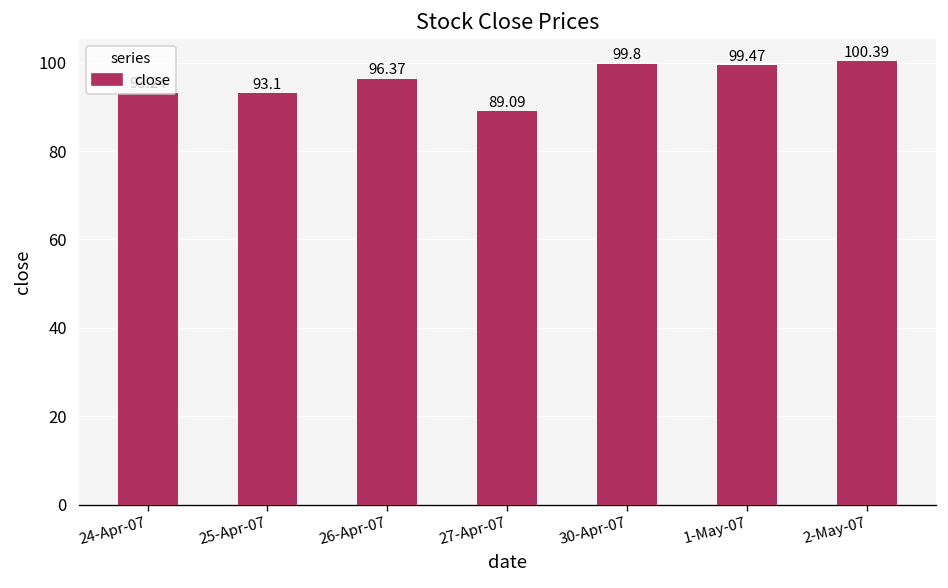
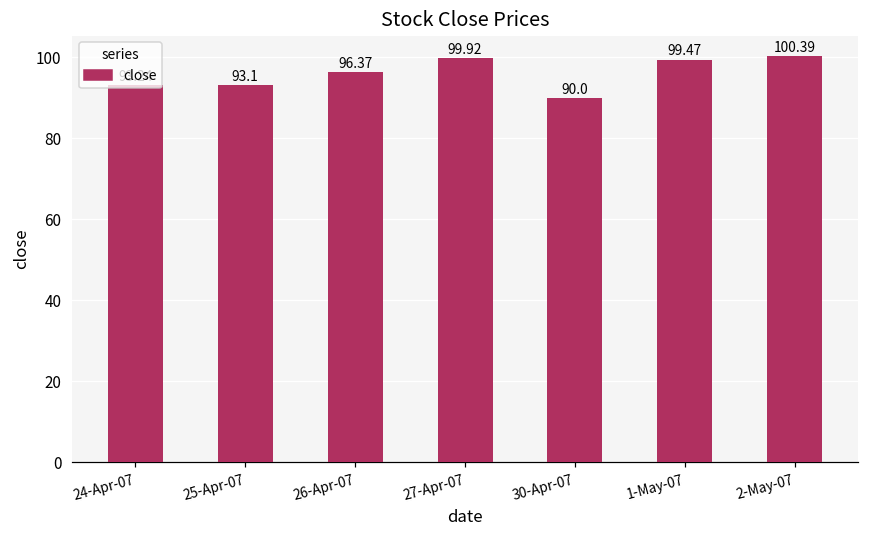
27-Apr-07: 89.09 -> 99.92
30-Apr-07: 99.8 -> 90.0
